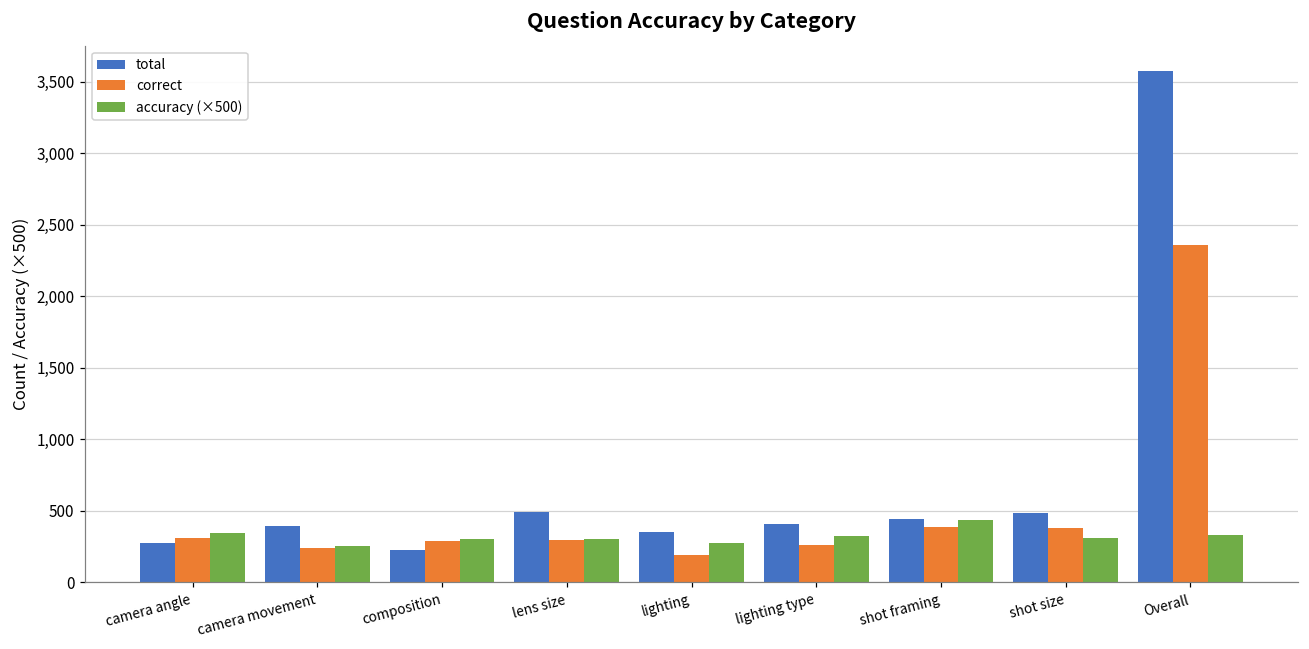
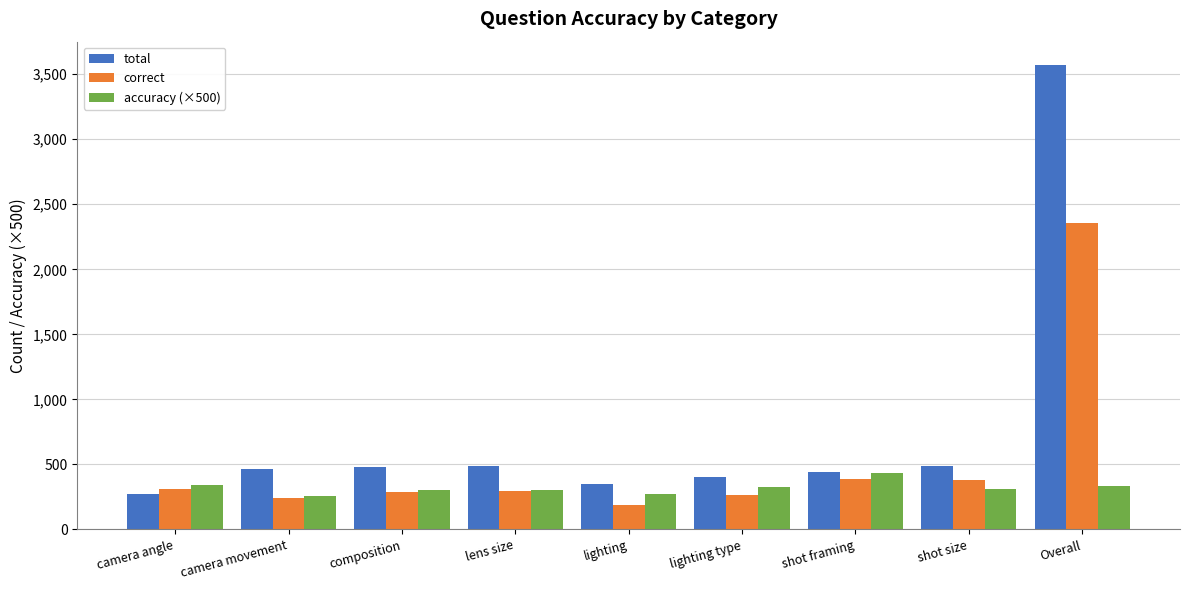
total, camera movement: 390 -> 460
total, composition: 230 -> 480
